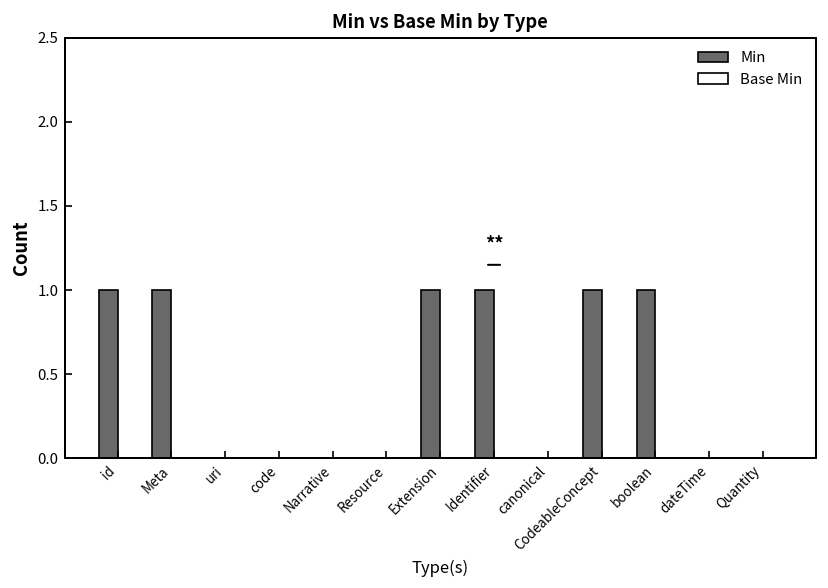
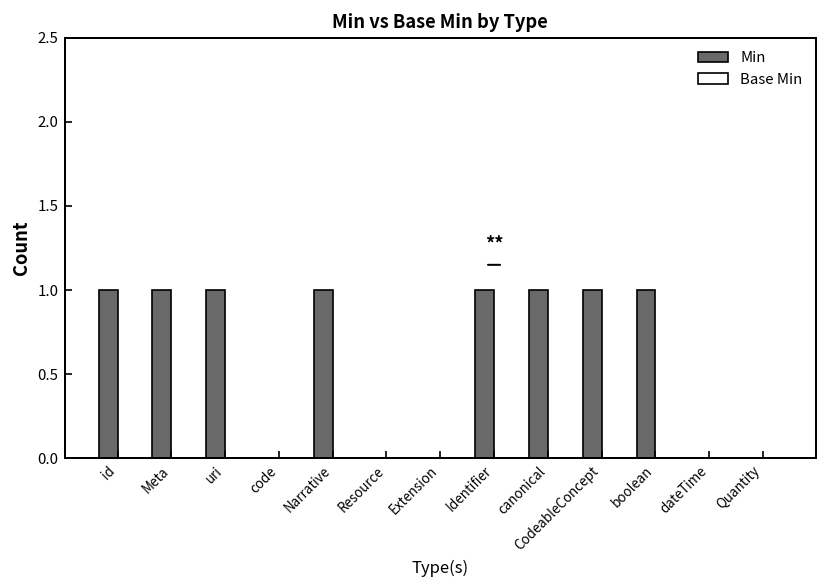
Min, uri: 0 -> 1
Min, Narrative: 0 -> 1
Min, Extension: 1 -> 0
Min, canonical: 0 -> 1
